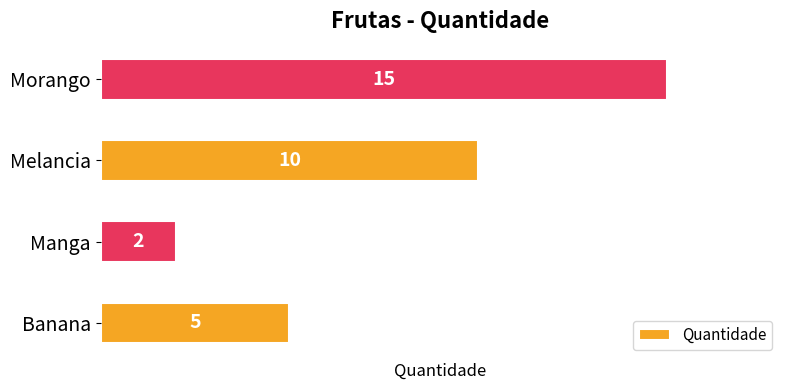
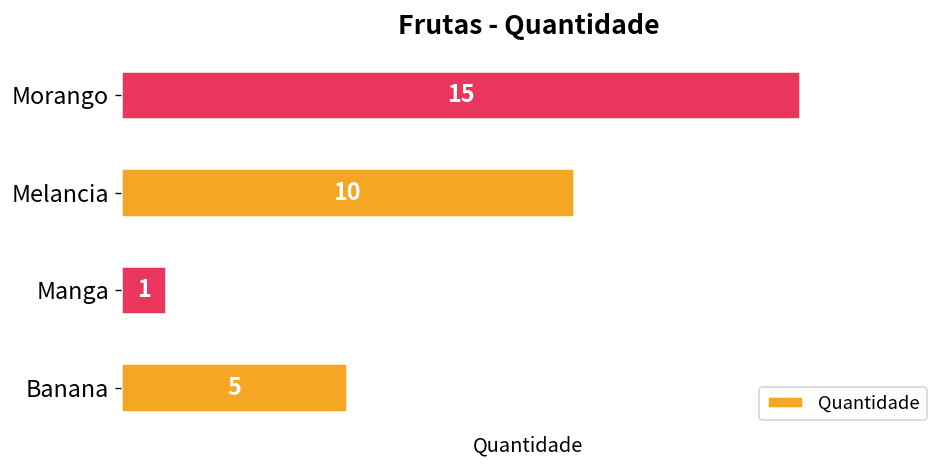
Manga: 2 -> 1
